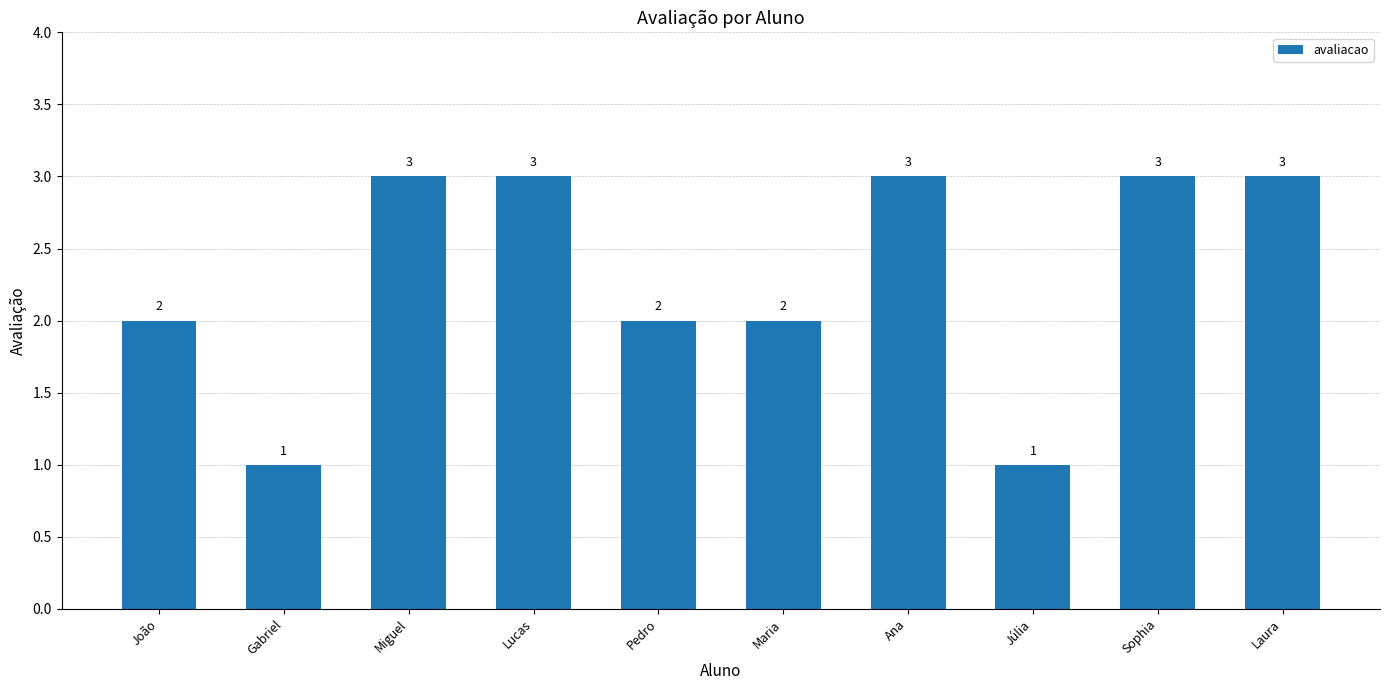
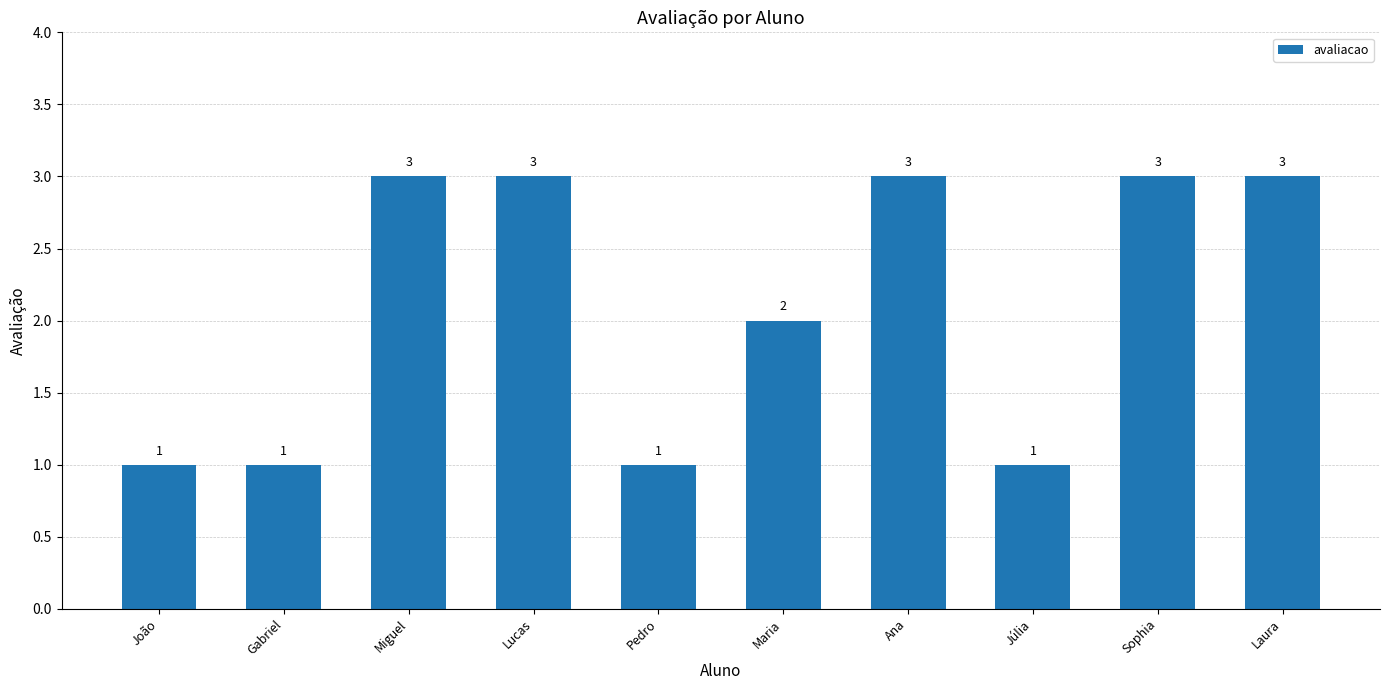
João: 2 -> 1
Pedro: 2 -> 1
